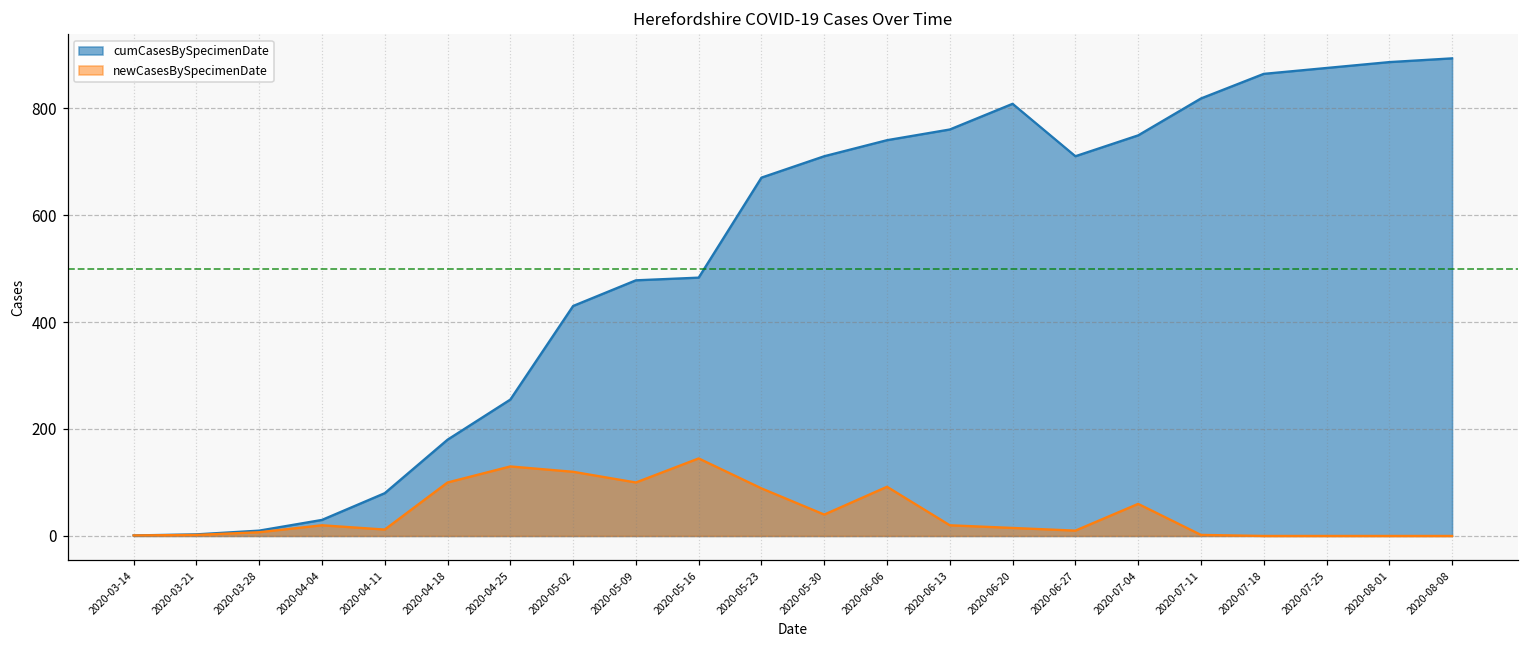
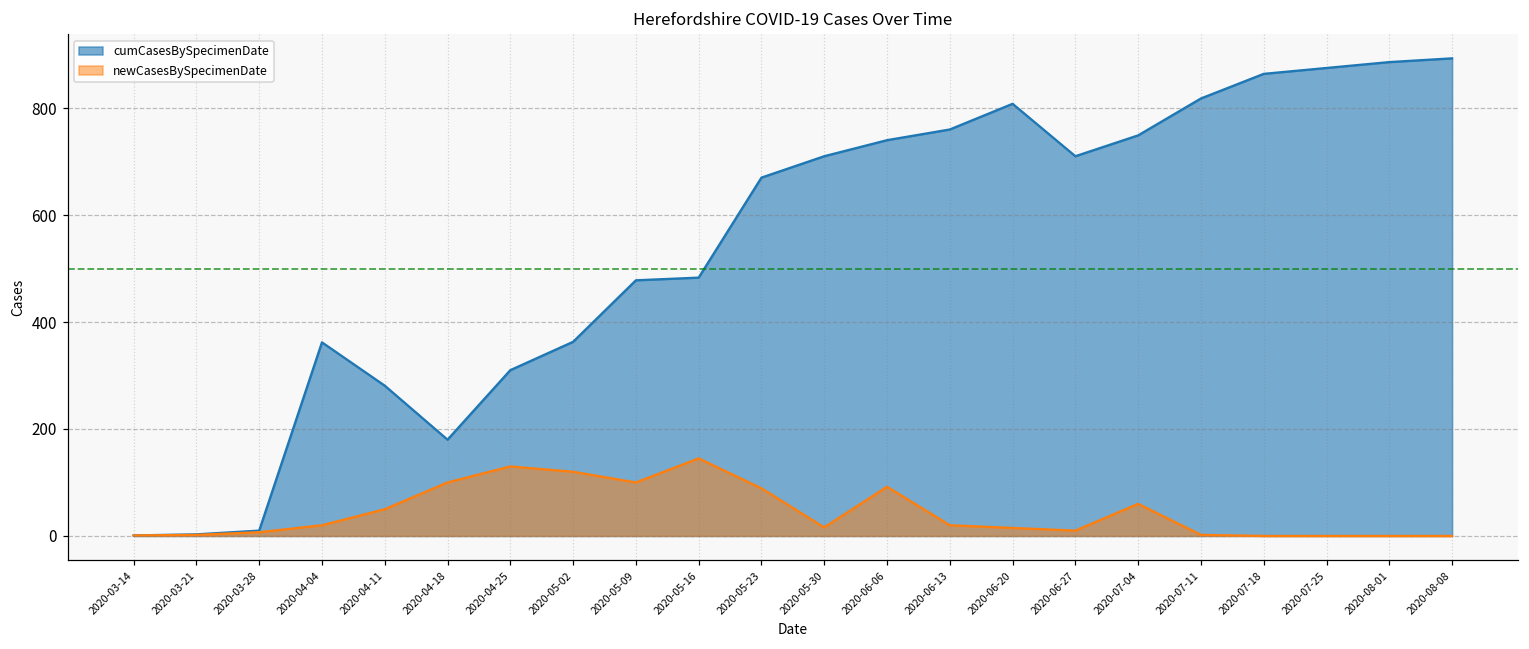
cumCasesBySpecimenDate, 2020-04-04: 30 -> 360
cumCasesBySpecimenDate, 2020-04-11: 80 -> 280
newCasesBySpecimenDate, 2020-04-11: 10 -> 50
cumCasesBySpecimenDate, 2020-04-25: 260 -> 310
cumCasesBySpecimenDate, 2020-05-02: 430 -> 360
newCasesBySpecimenDate, 2020-05-30: 40 -> 20
